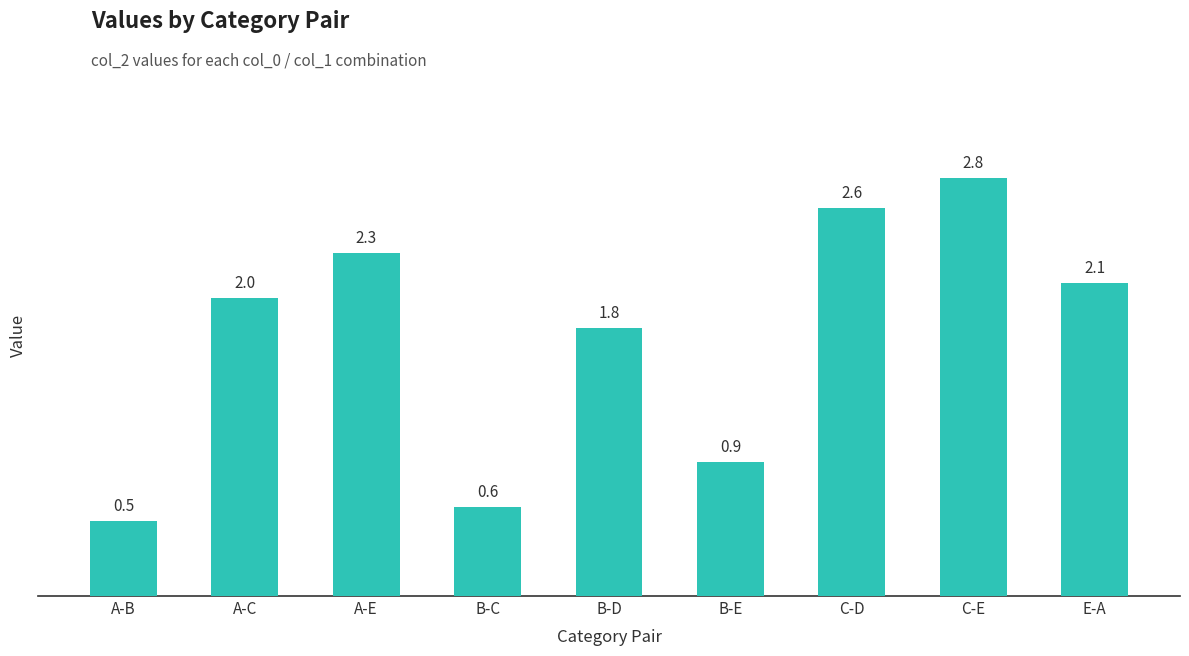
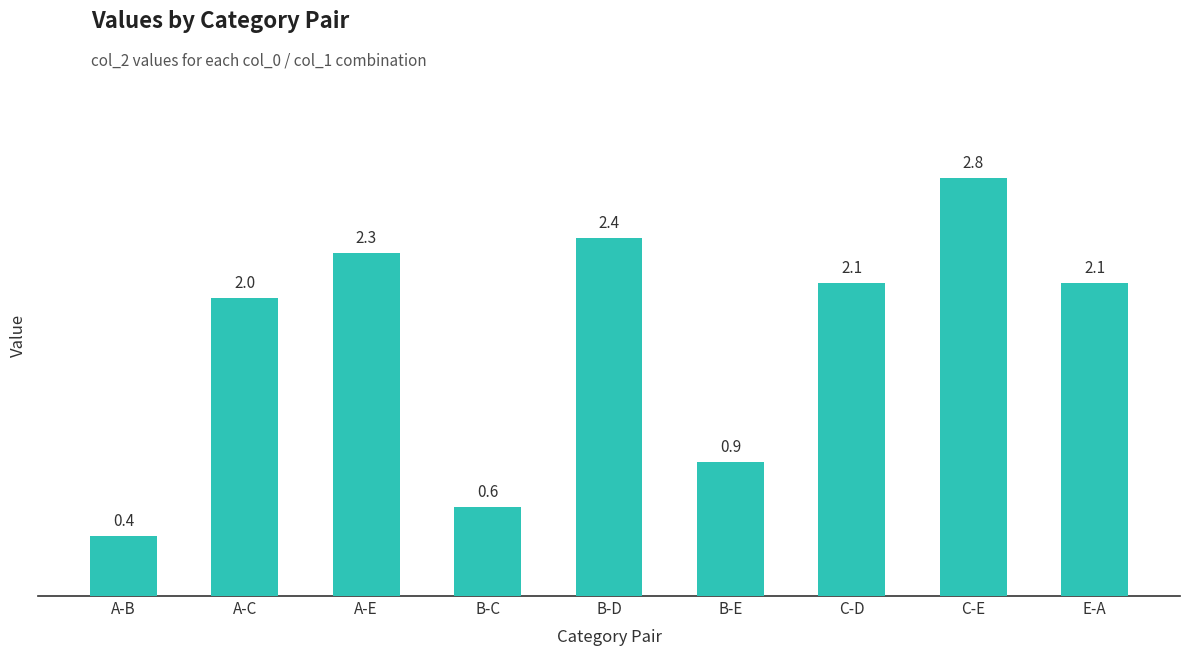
A-B: 0.5 -> 0.4
B-D: 1.8 -> 2.4
C-D: 2.6 -> 2.1
